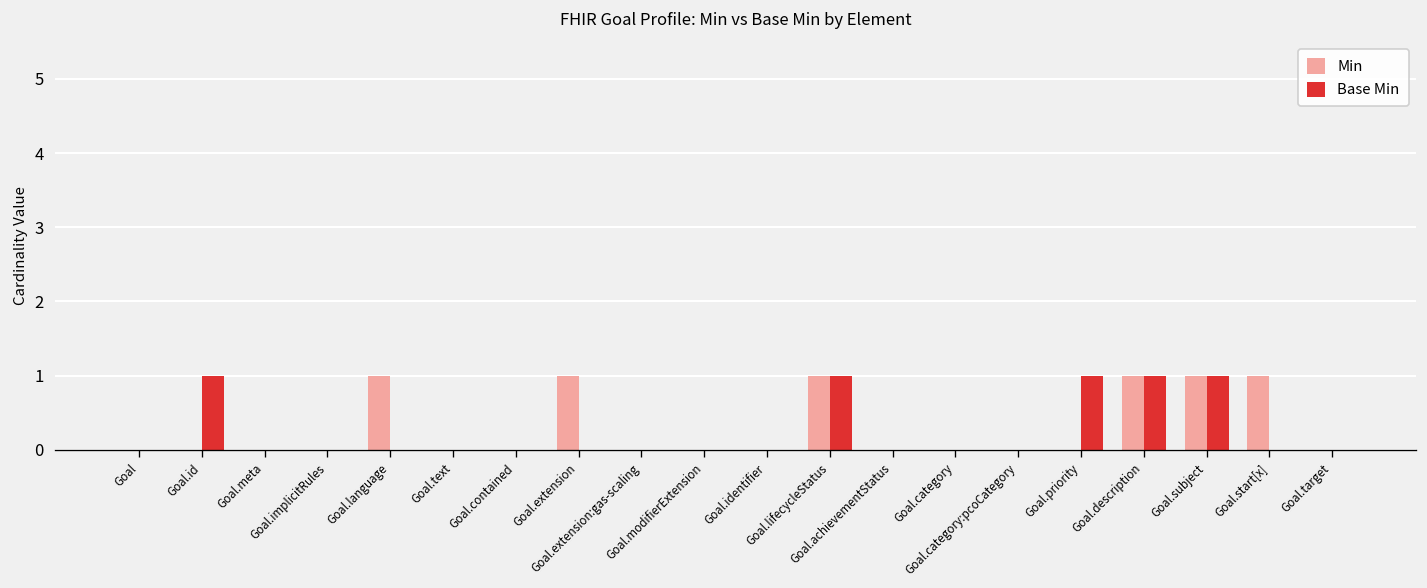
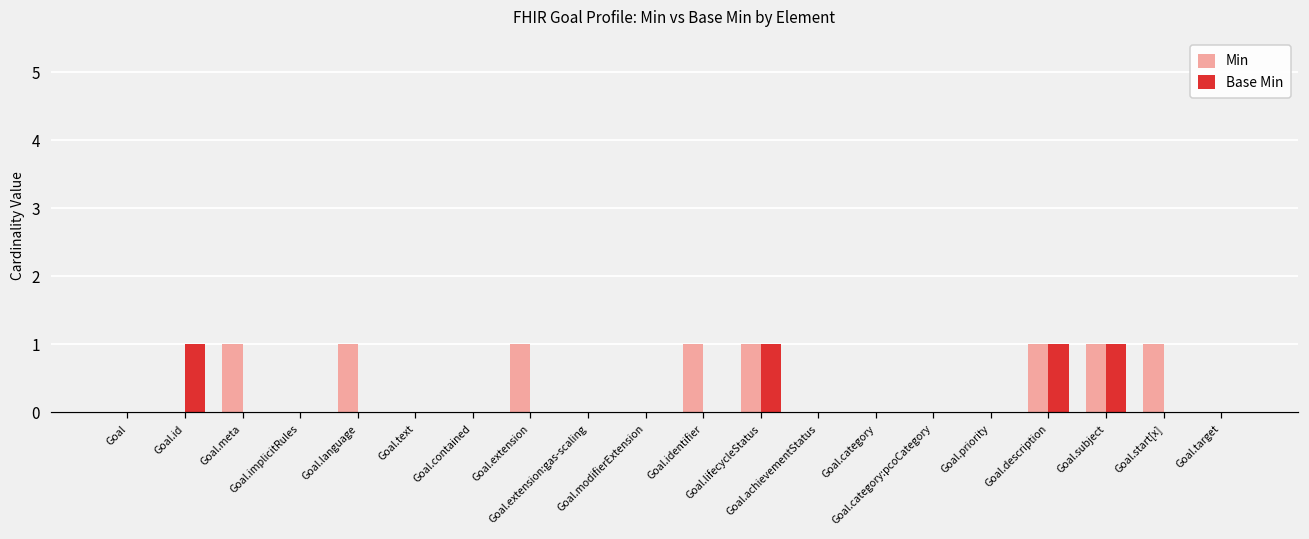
Min, Goal.meta: 0 -> 1
Min, Goal.identifier: 0 -> 1
Base Min, Goal.priority: 1 -> 0
